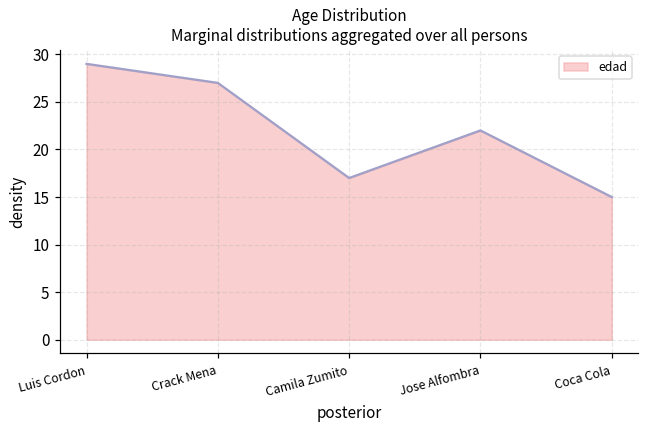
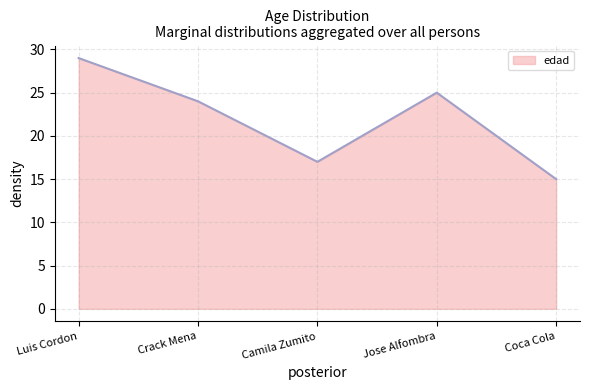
Crack Mena: 27 -> 24
Jose Alfombra: 22 -> 25
